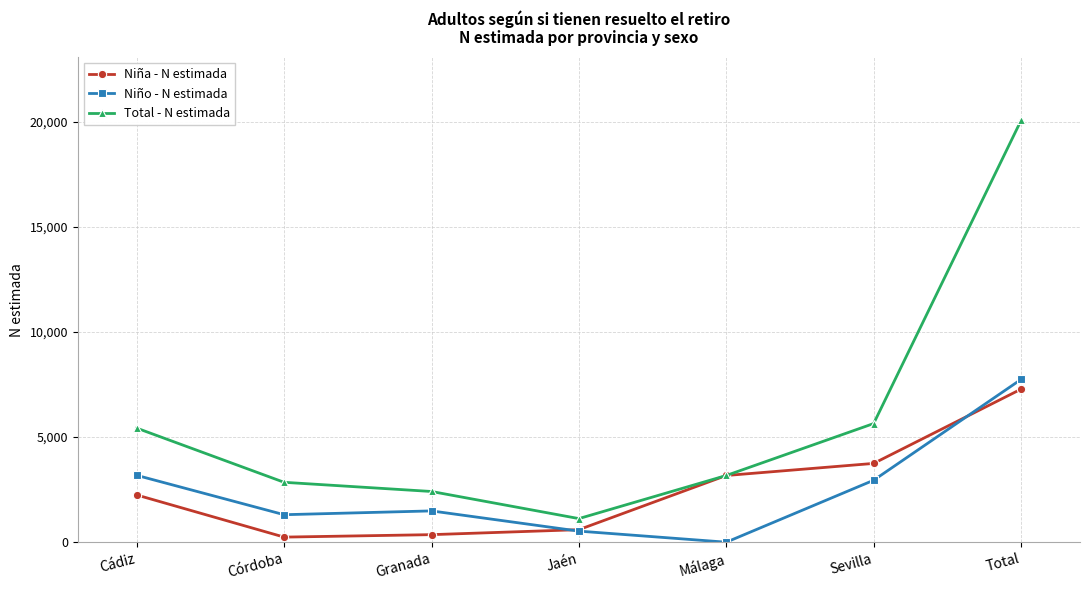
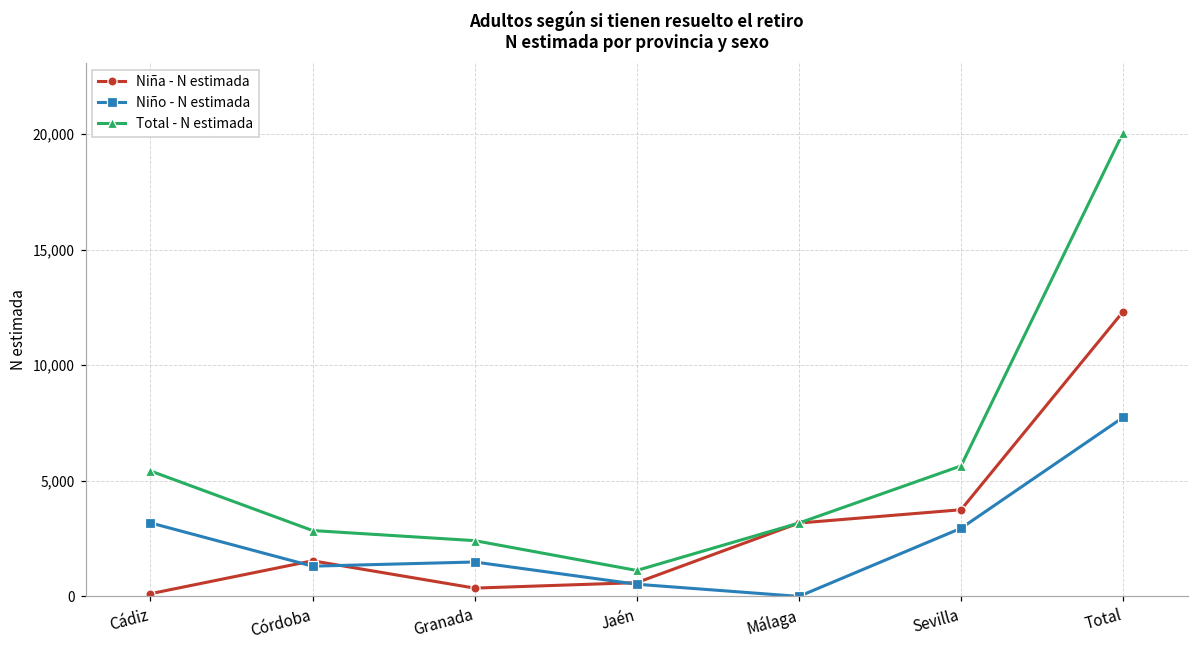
Niña - N estimada, Cádiz: 2,200 -> 100
Niña - N estimada, Córdoba: 200 -> 1,500
Niña - N estimada, Total: 7,300 -> 12,300
